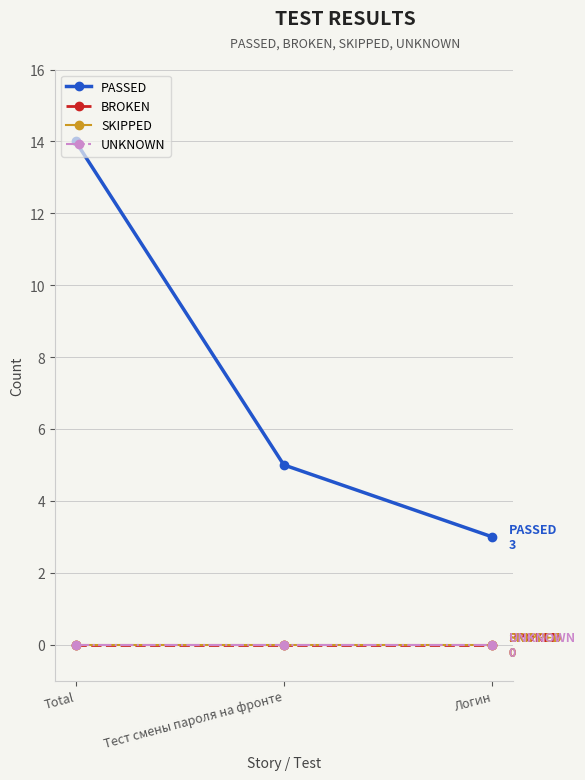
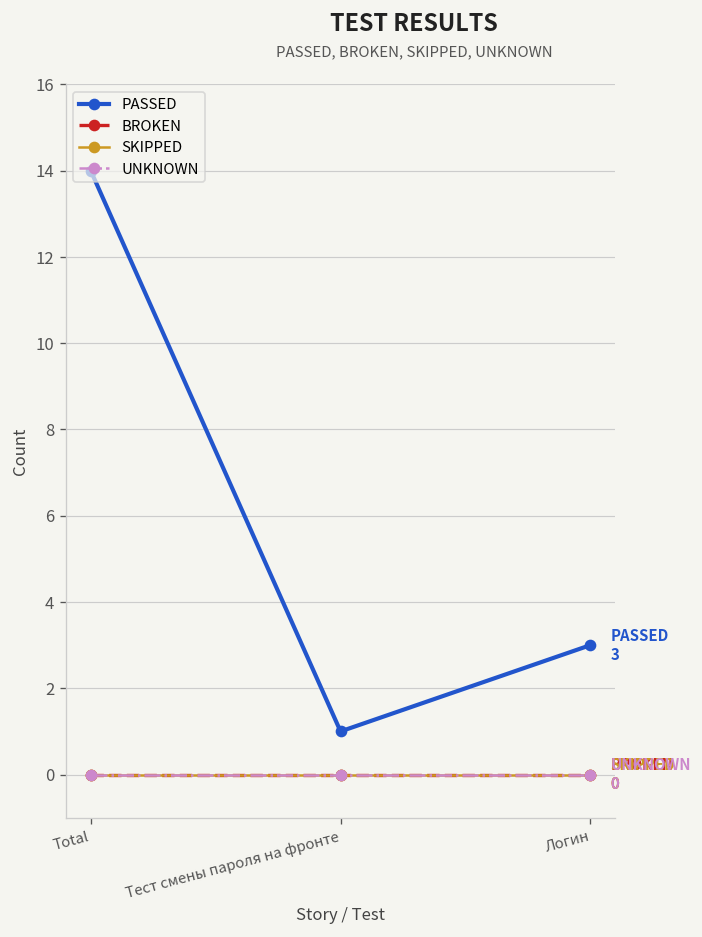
PASSED, Тест смены пароля на фронте: 5 -> 1
